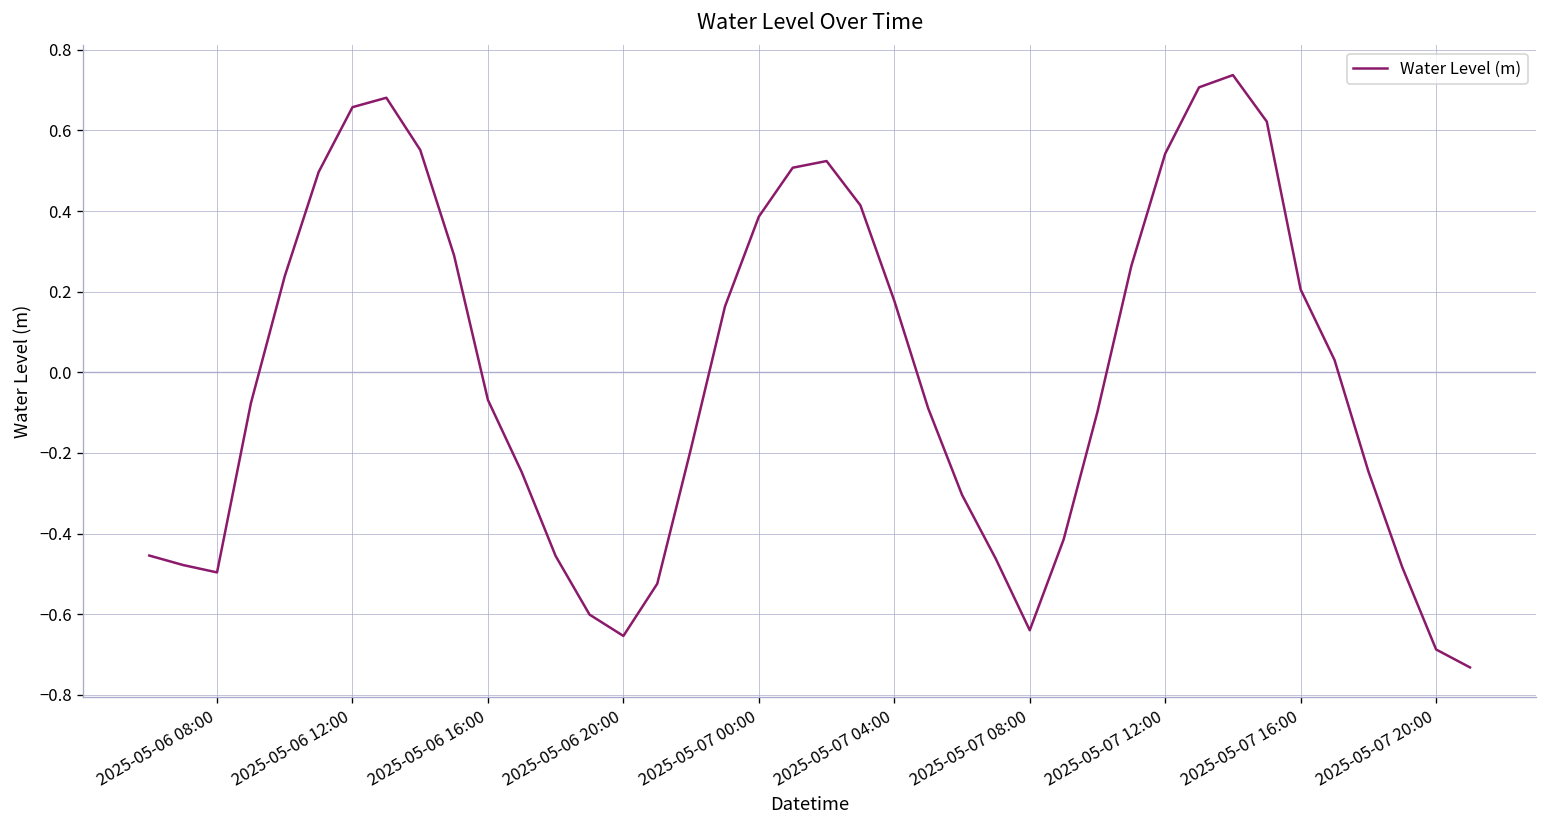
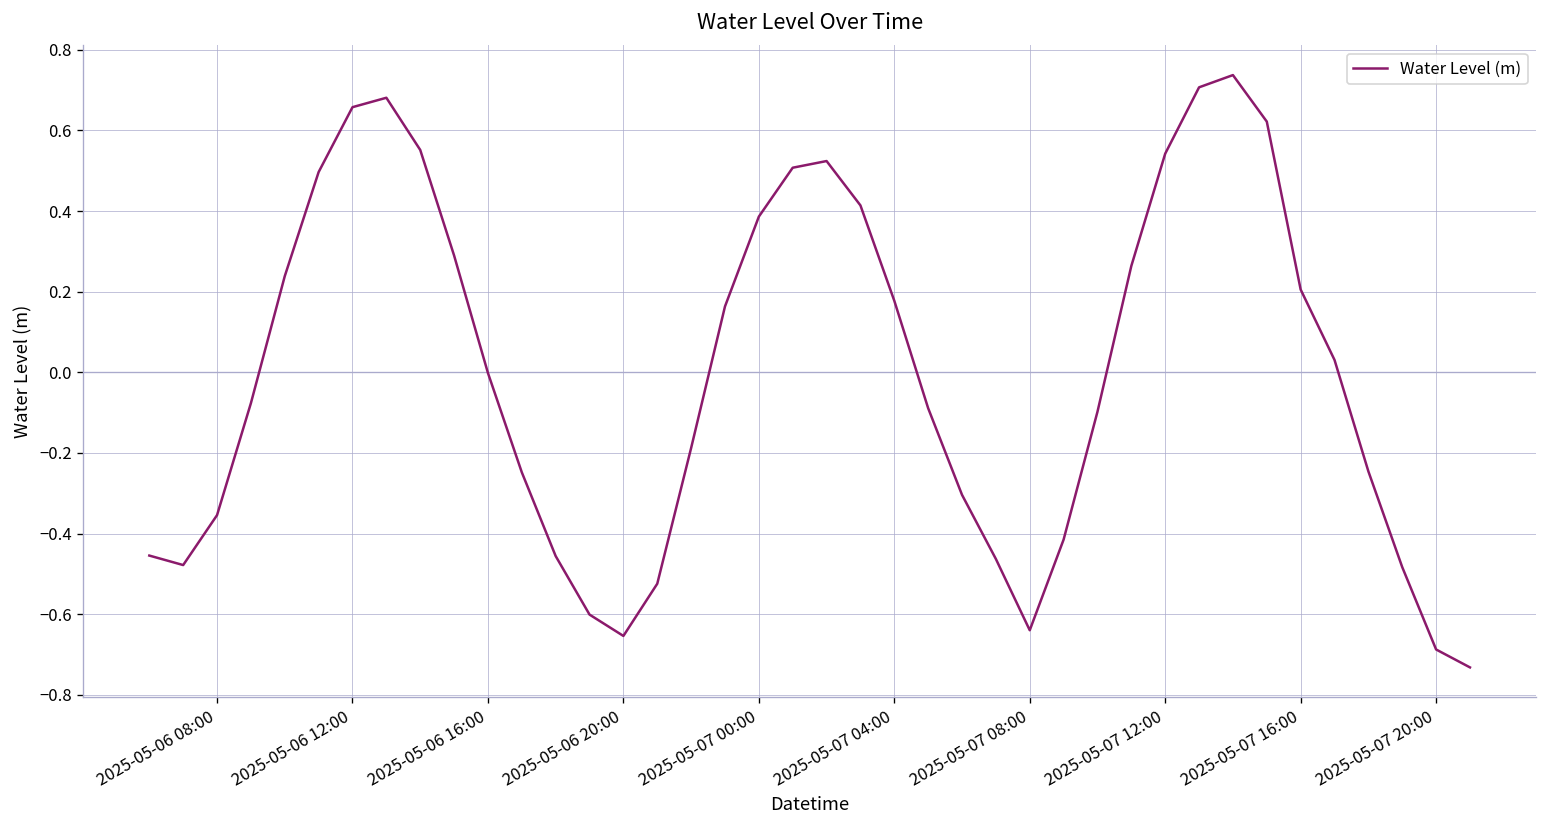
2025-05-06 08:00: -0.50 -> -0.35
2025-05-06 16:00: -0.07 -> 0.00
